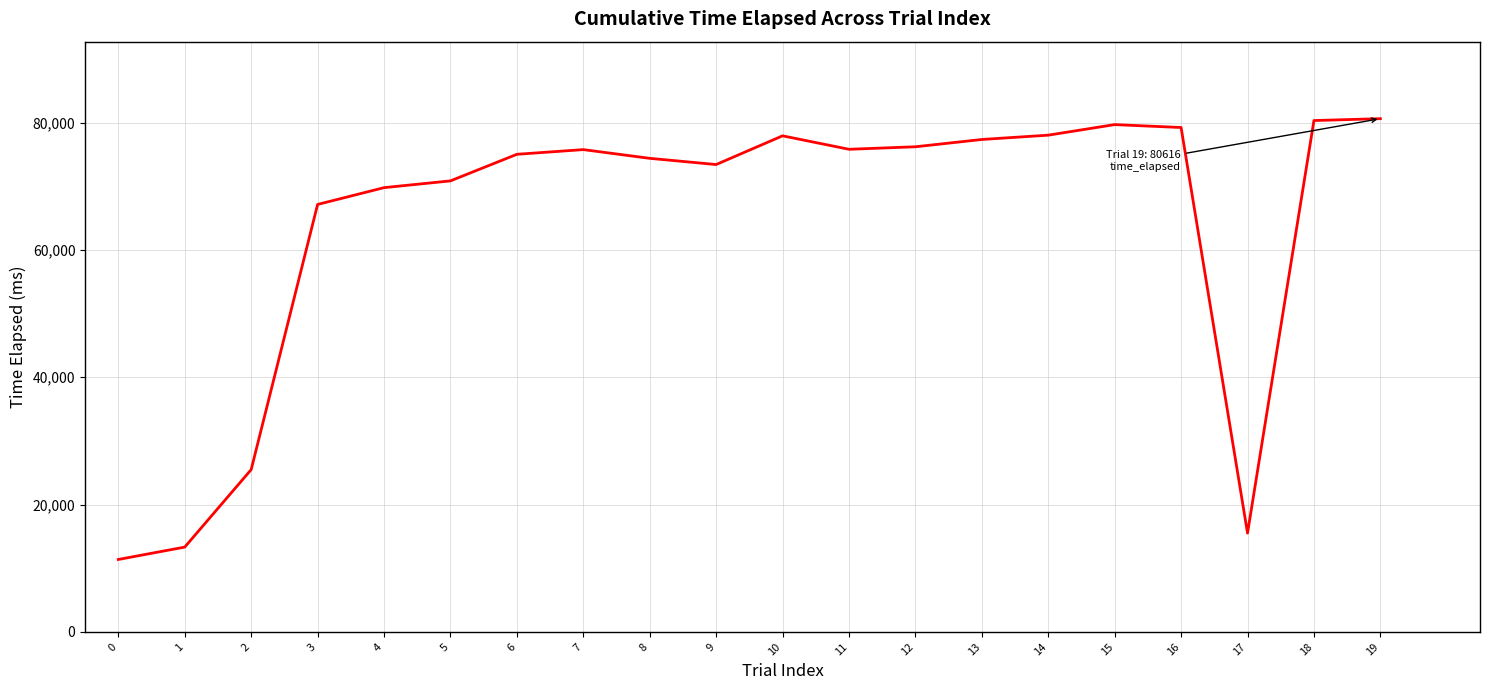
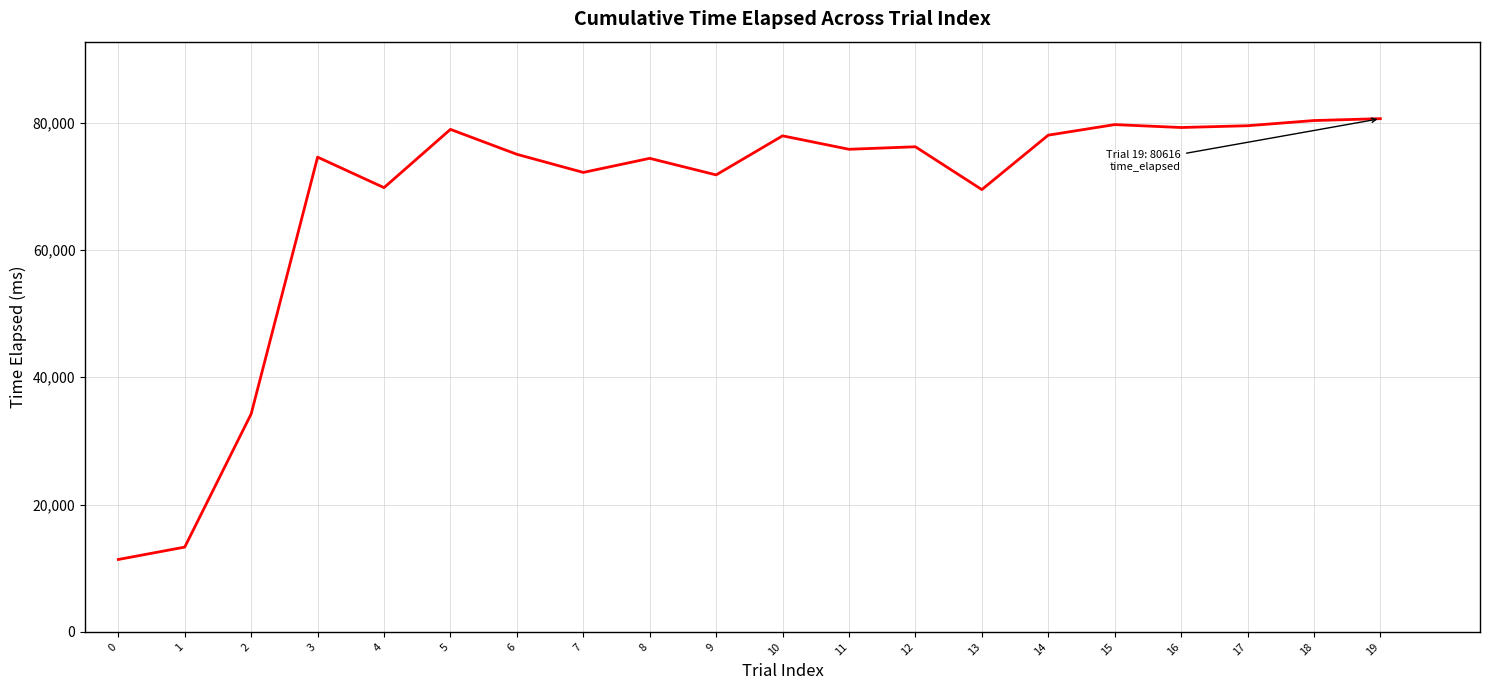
2: 25,000 -> 34,000
3: 67,000 -> 75,000
5: 71,000 -> 79,000
7: 76,000 -> 72,000
9: 73,000 -> 72,000
13: 77,000 -> 69,000
17: 16,000 -> 80,000
